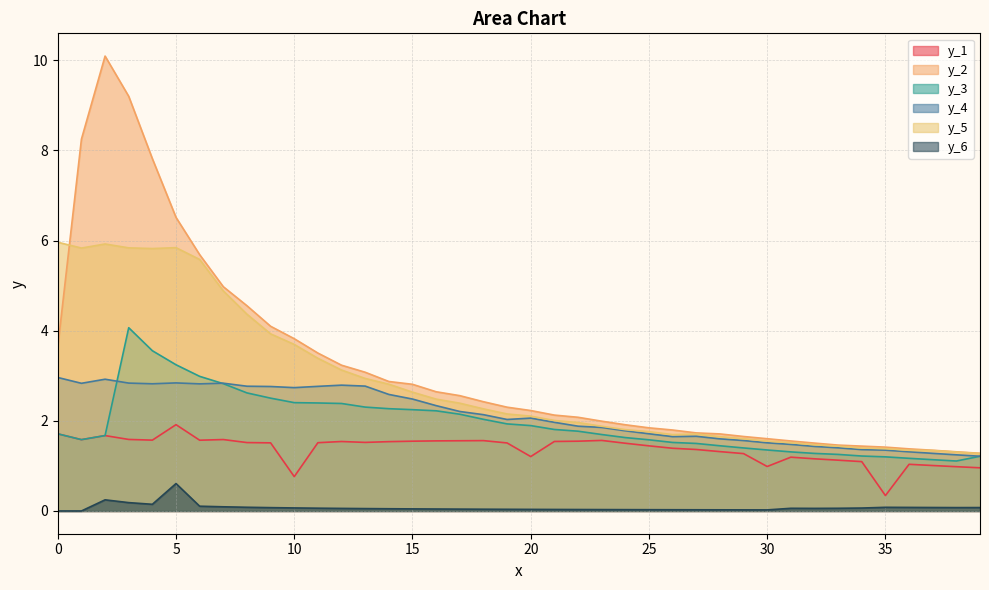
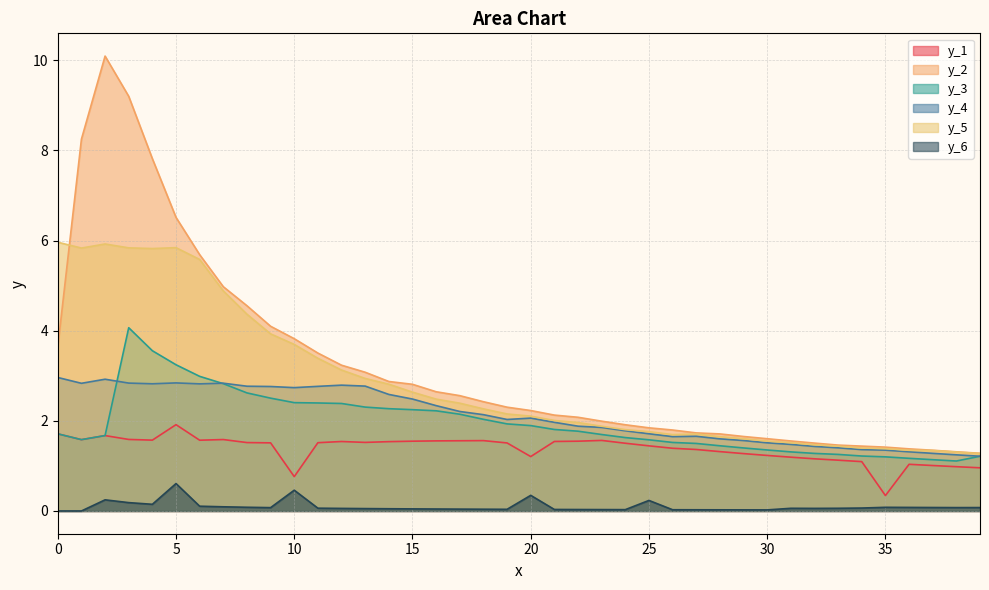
y_6, 10: 0.1 -> 0.5
y_6, 20: 0.0 -> 0.3
y_6, 25: 0.0 -> 0.2
y_1, 30: 1.0 -> 1.2
